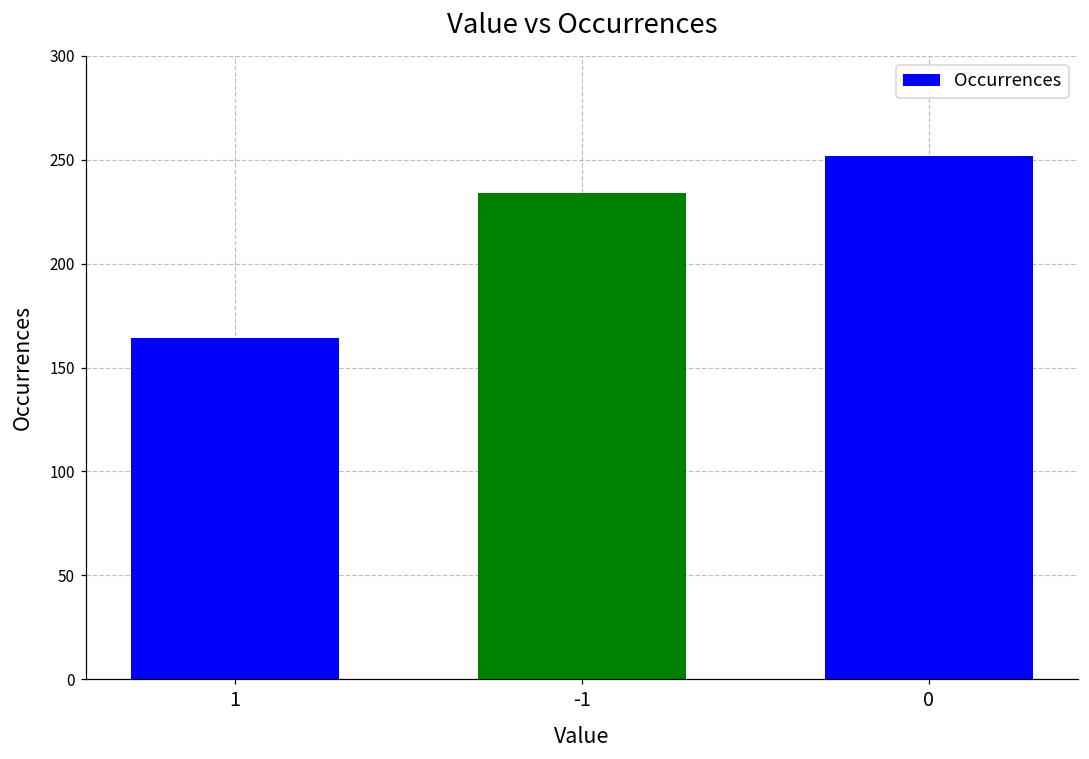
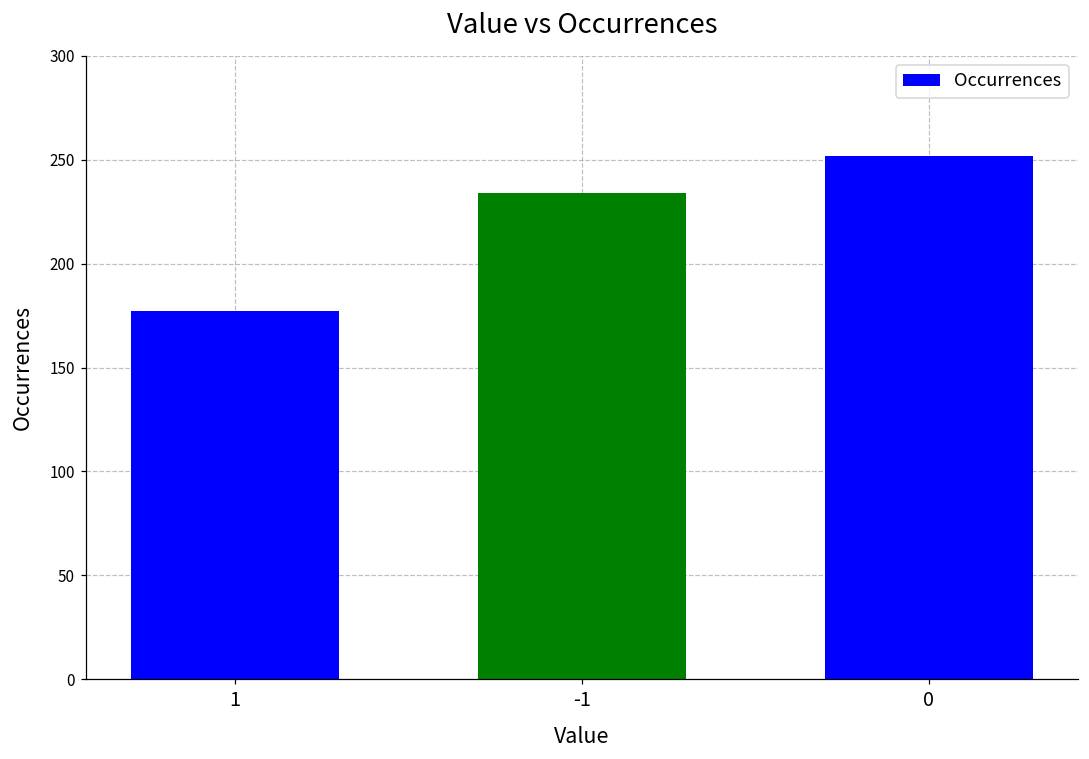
1: 164 -> 177
